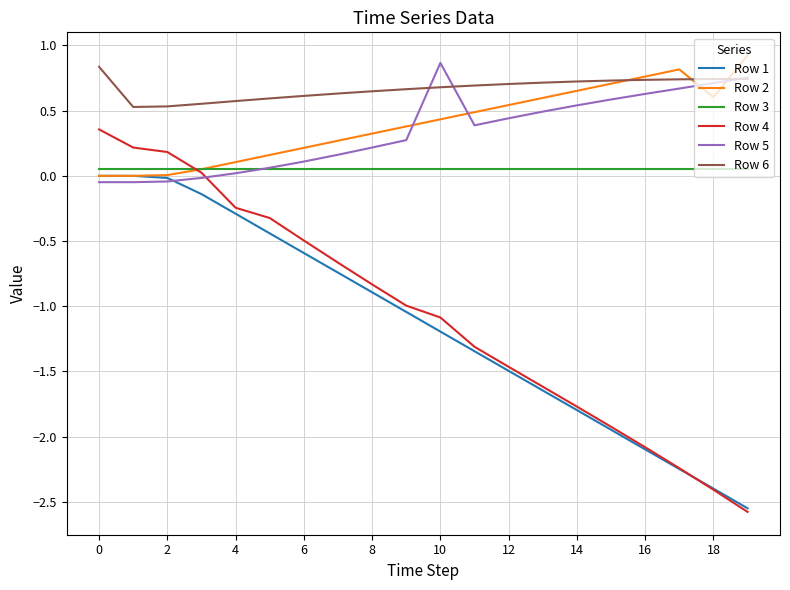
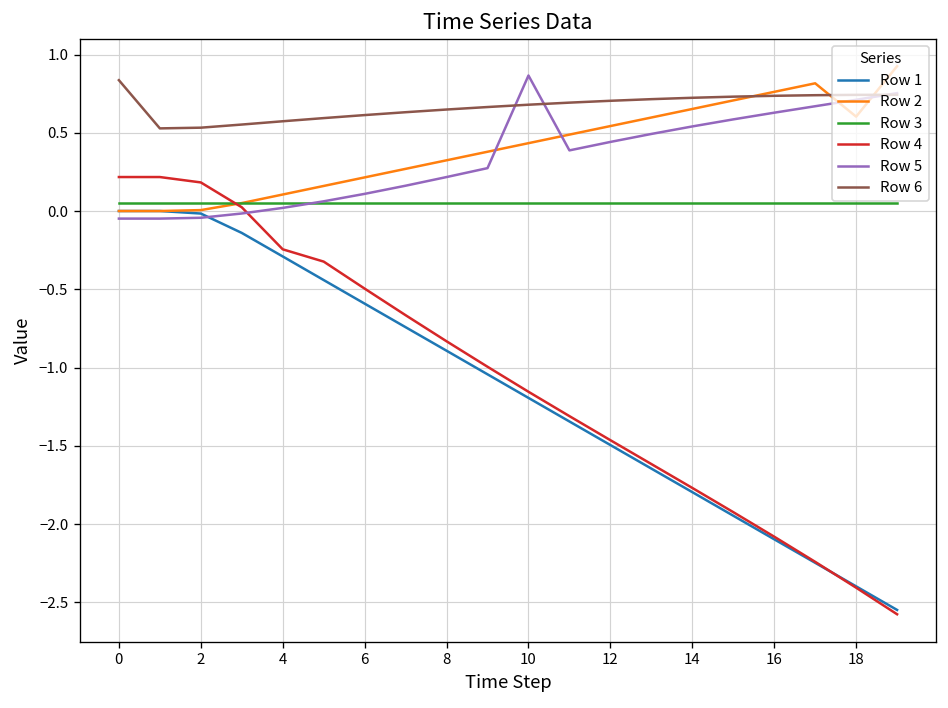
Row 4, 0: 0.36 -> 0.22
Row 4, 10: -1.09 -> -1.15
